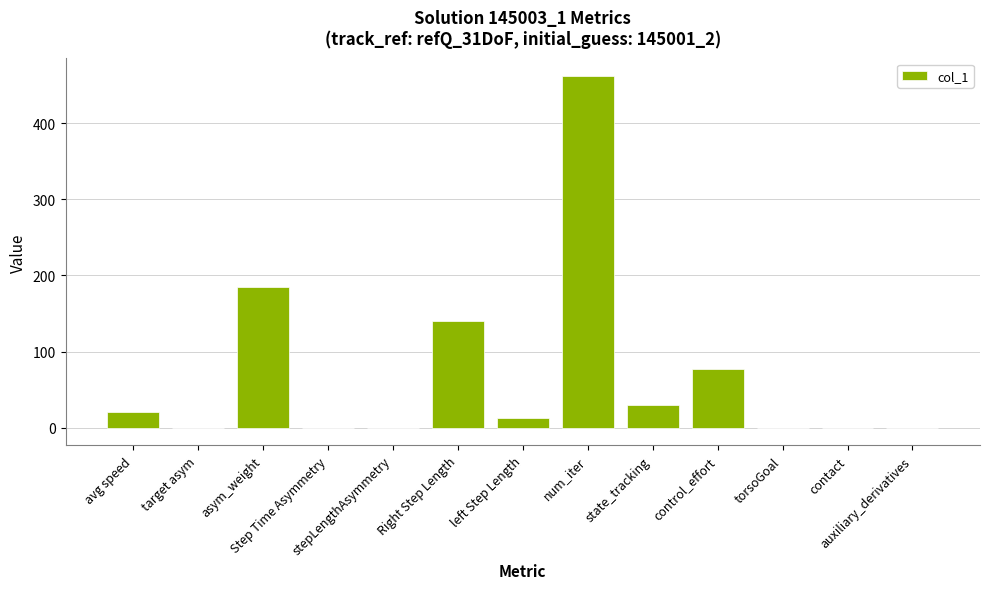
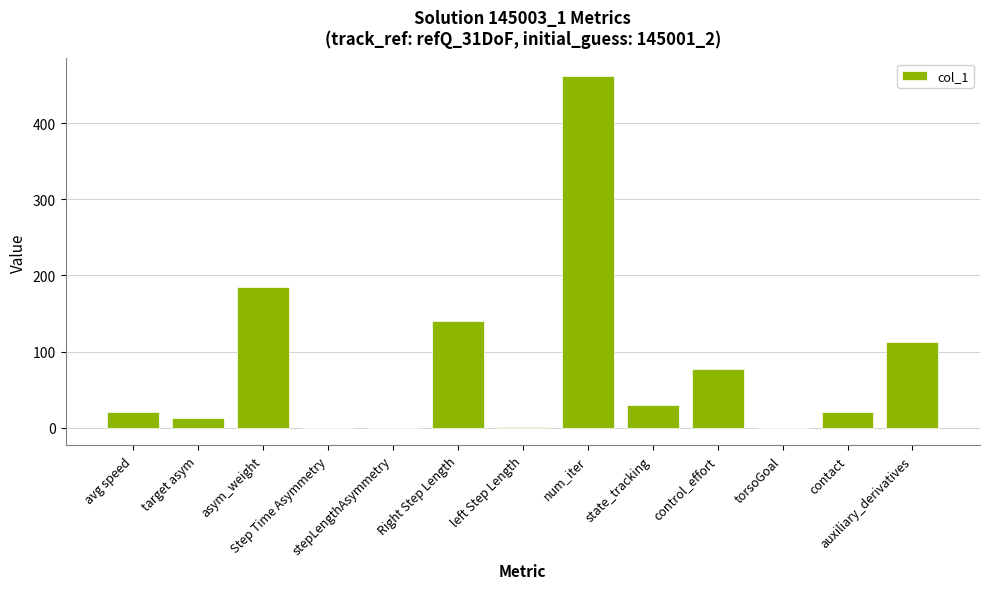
target asym: 0 -> 10
left Step Length: 10 -> 0
contact: 0 -> 20
auxiliary_derivatives: 0 -> 110
